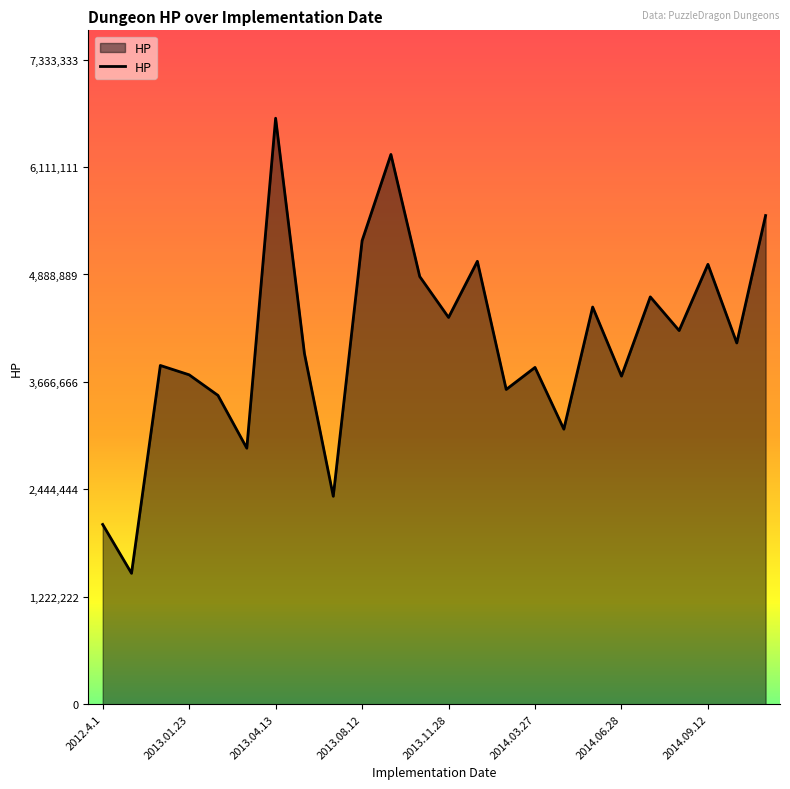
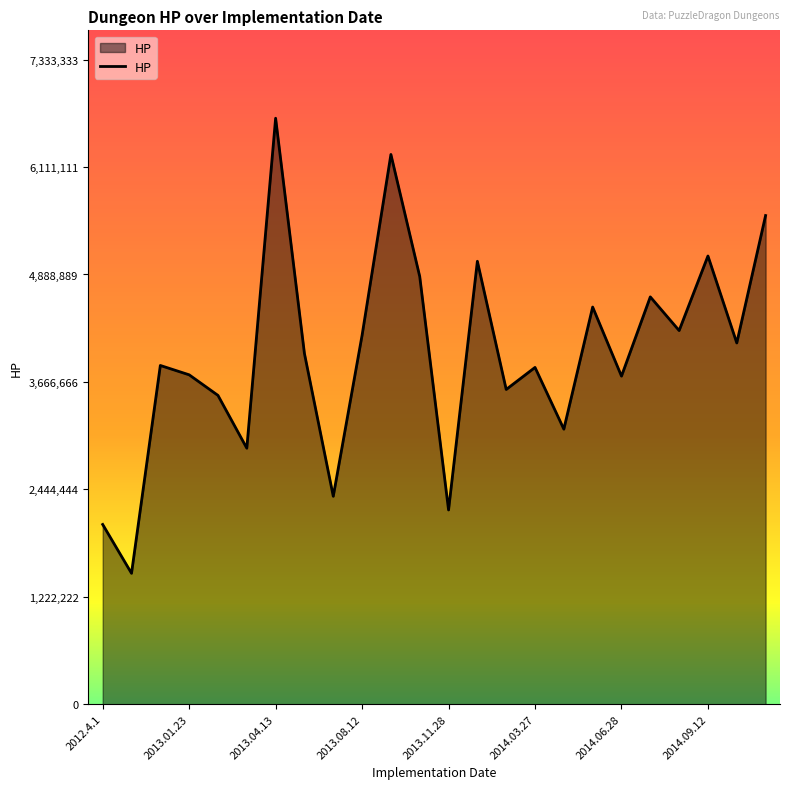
2013.08.12: 5,300,000 -> 4,200,000
2013.11.28: 4,400,000 -> 2,200,000
2014.09.12: 5,000,000 -> 5,100,000
